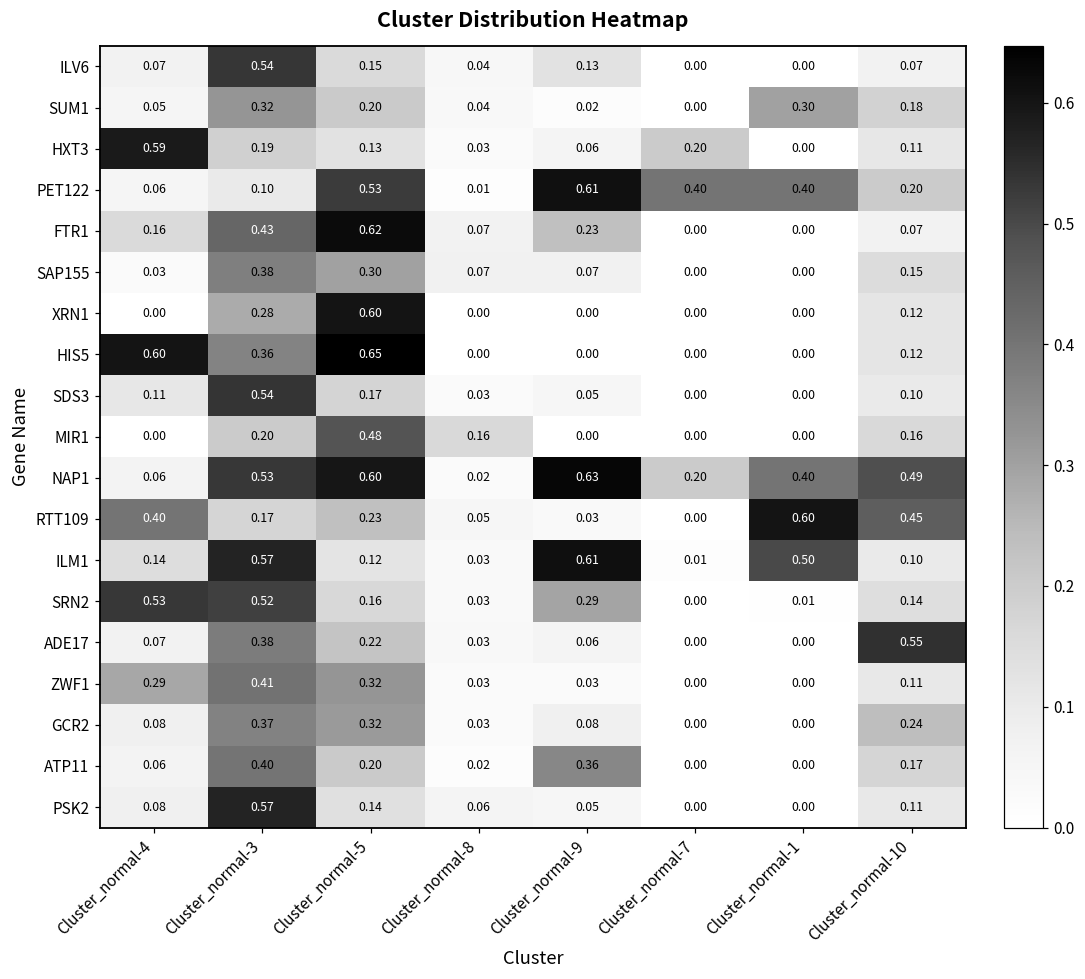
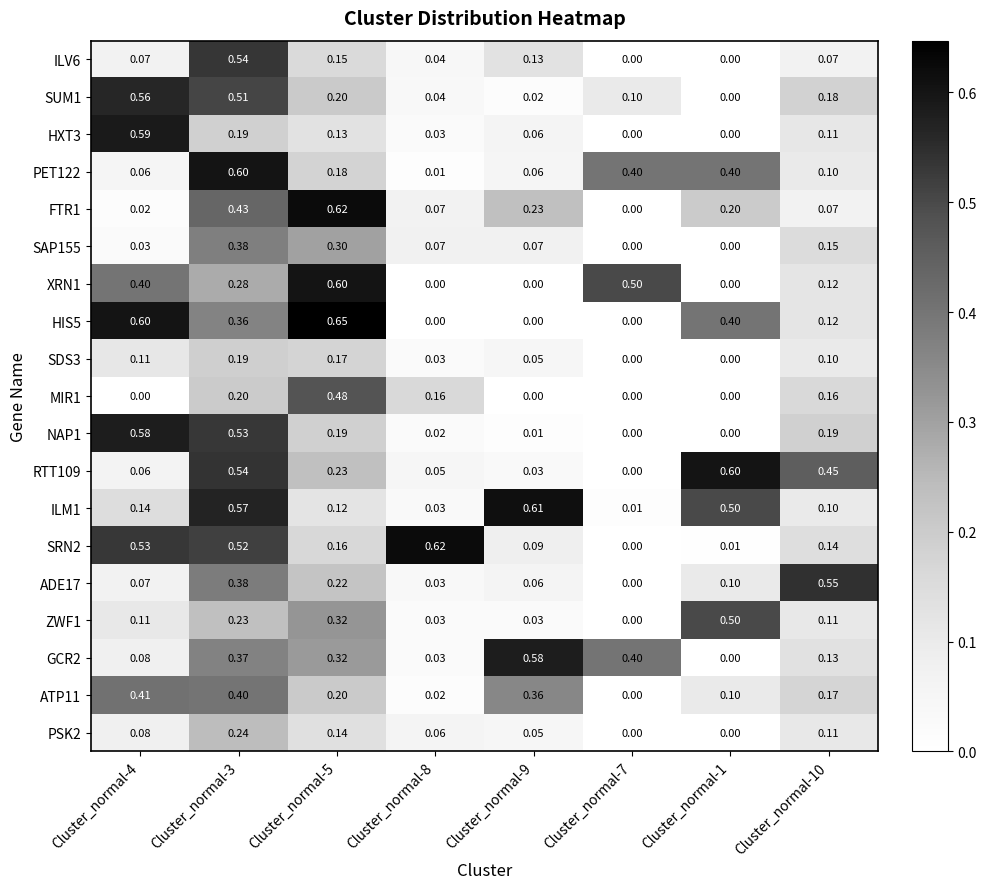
SUM1, Cluster_normal-4: 0.05 -> 0.56
SUM1, Cluster_normal-3: 0.32 -> 0.51
SUM1, Cluster_normal-7: 0.00 -> 0.10
SUM1, Cluster_normal-1: 0.30 -> 0.00
HXT3, Cluster_normal-7: 0.20 -> 0.00
PET122, Cluster_normal-3: 0.10 -> 0.60
PET122, Cluster_normal-5: 0.53 -> 0.18
PET122, Cluster_normal-9: 0.61 -> 0.06
PET122, Cluster_normal-10: 0.20 -> 0.10
FTR1, Cluster_normal-4: 0.16 -> 0.02
FTR1, Cluster_normal-1: 0.00 -> 0.20
XRN1, Cluster_normal-4: 0.00 -> 0.40
XRN1, Cluster_normal-7: 0.00 -> 0.50
HIS5, Cluster_normal-1: 0.00 -> 0.40
SDS3, Cluster_normal-3: 0.54 -> 0.19
NAP1, Cluster_normal-4: 0.06 -> 0.58
NAP1, Cluster_normal-5: 0.60 -> 0.19
NAP1, Cluster_normal-9: 0.63 -> 0.01
NAP1, Cluster_normal-7: 0.20 -> 0.00
NAP1, Cluster_normal-1: 0.40 -> 0.00
NAP1, Cluster_normal-10: 0.49 -> 0.19
RTT109, Cluster_normal-4: 0.40 -> 0.06
RTT109, Cluster_normal-3: 0.17 -> 0.54
SRN2, Cluster_normal-8: 0.03 -> 0.62
SRN2, Cluster_normal-9: 0.29 -> 0.09
ADE17, Cluster_normal-1: 0.00 -> 0.10
ZWF1, Cluster_normal-4: 0.29 -> 0.11
ZWF1, Cluster_normal-3: 0.41 -> 0.23
ZWF1, Cluster_normal-1: 0.00 -> 0.50
GCR2, Cluster_normal-9: 0.08 -> 0.58
GCR2, Cluster_normal-7: 0.00 -> 0.40
GCR2, Cluster_normal-10: 0.24 -> 0.13
ATP11, Cluster_normal-4: 0.06 -> 0.41
ATP11, Cluster_normal-1: 0.00 -> 0.10
PSK2, Cluster_normal-3: 0.57 -> 0.24
